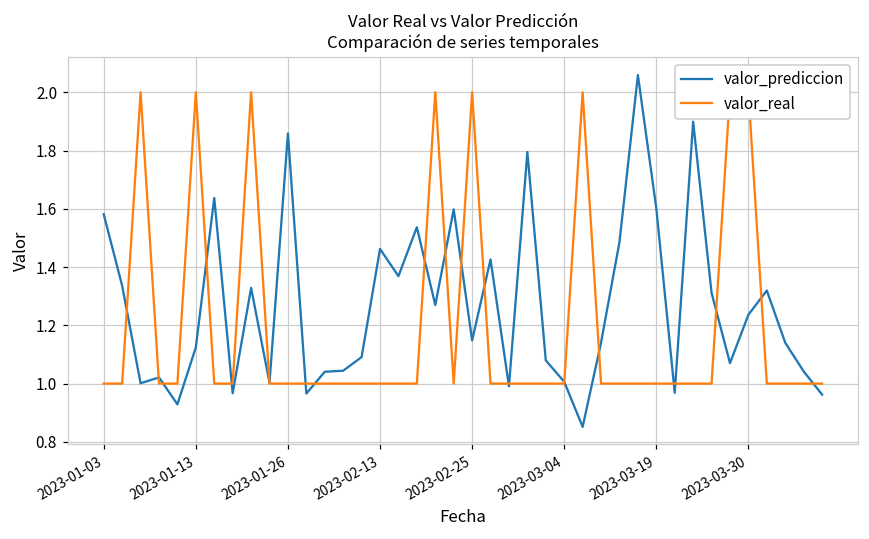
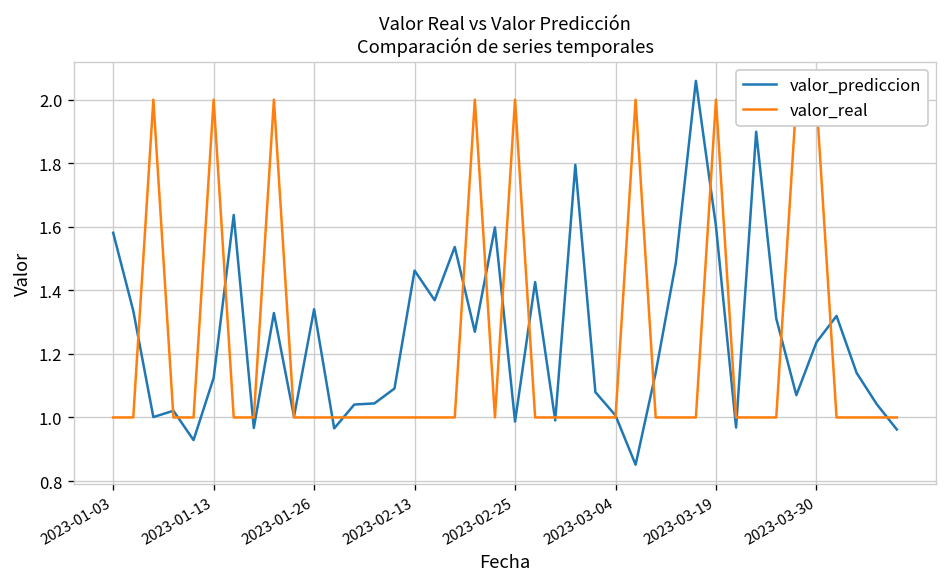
valor_prediccion, 2023-01-26: 1.86 -> 1.34
valor_prediccion, 2023-02-25: 1.15 -> 0.99
valor_real, 2023-03-19: 1 -> 2
